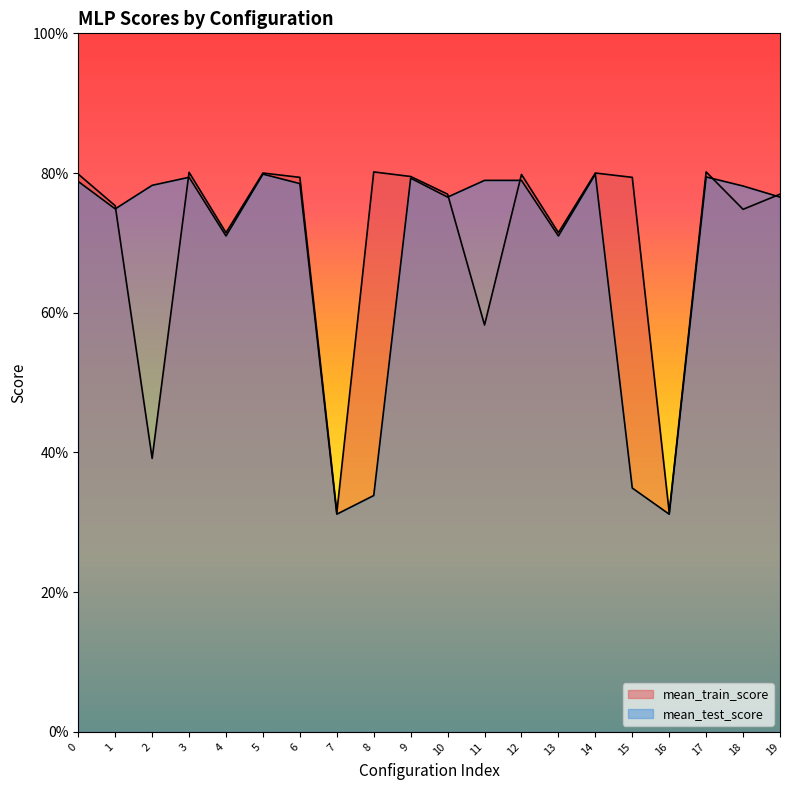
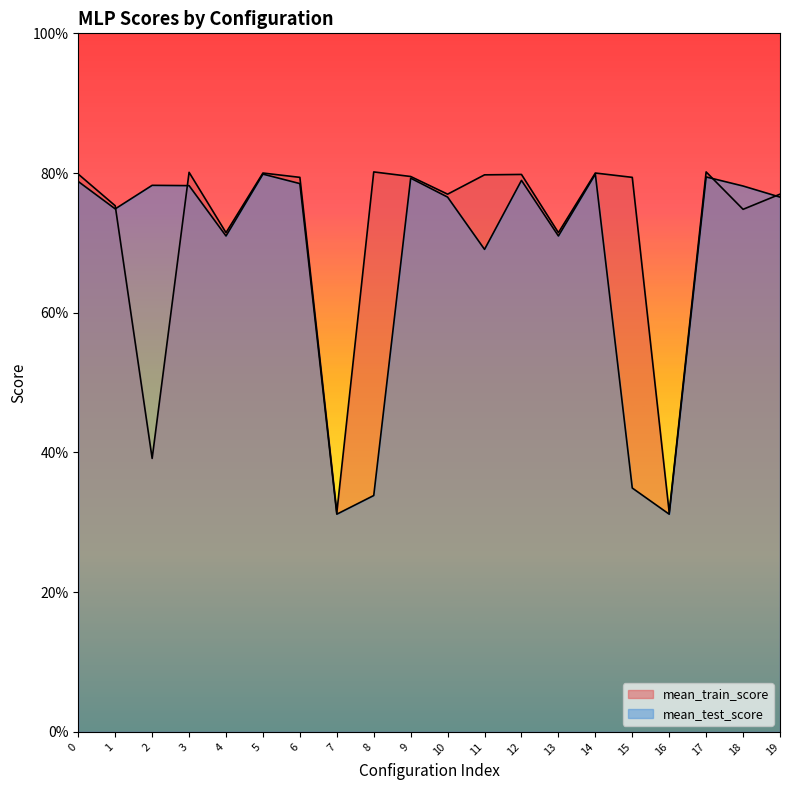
mean_test_score, 3: 79% -> 78%
mean_train_score, 11: 58% -> 80%
mean_test_score, 11: 79% -> 69%
